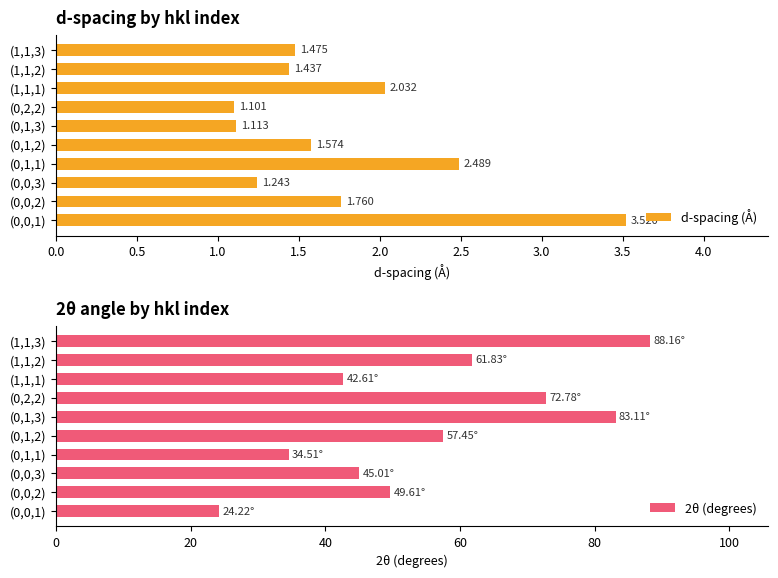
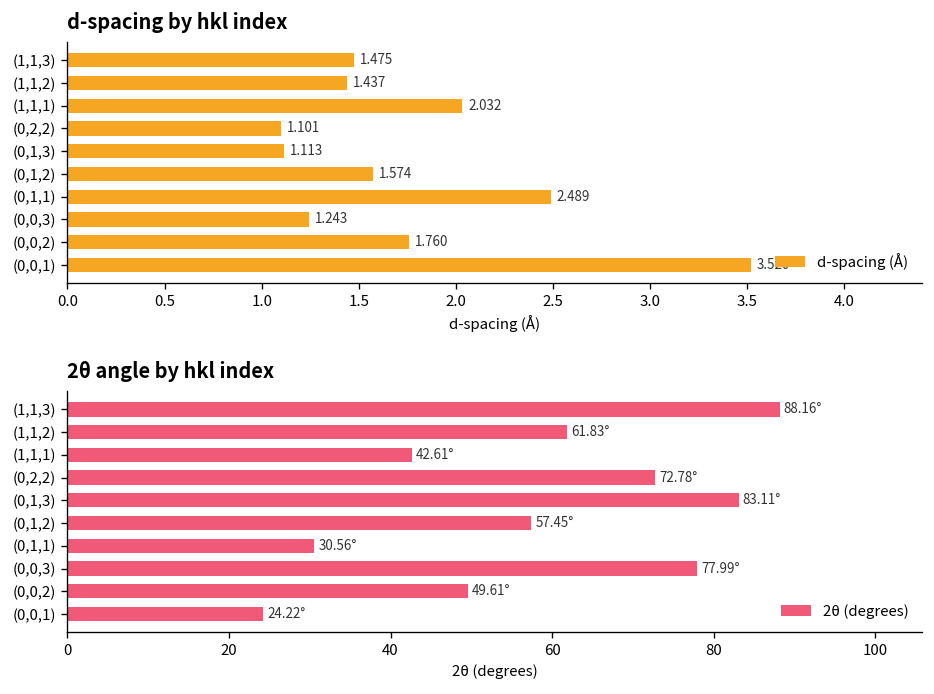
2θ angle by hkl index, (0,1,1): 34.51° -> 30.56°
2θ angle by hkl index, (0,0,3): 45.01° -> 77.99°
